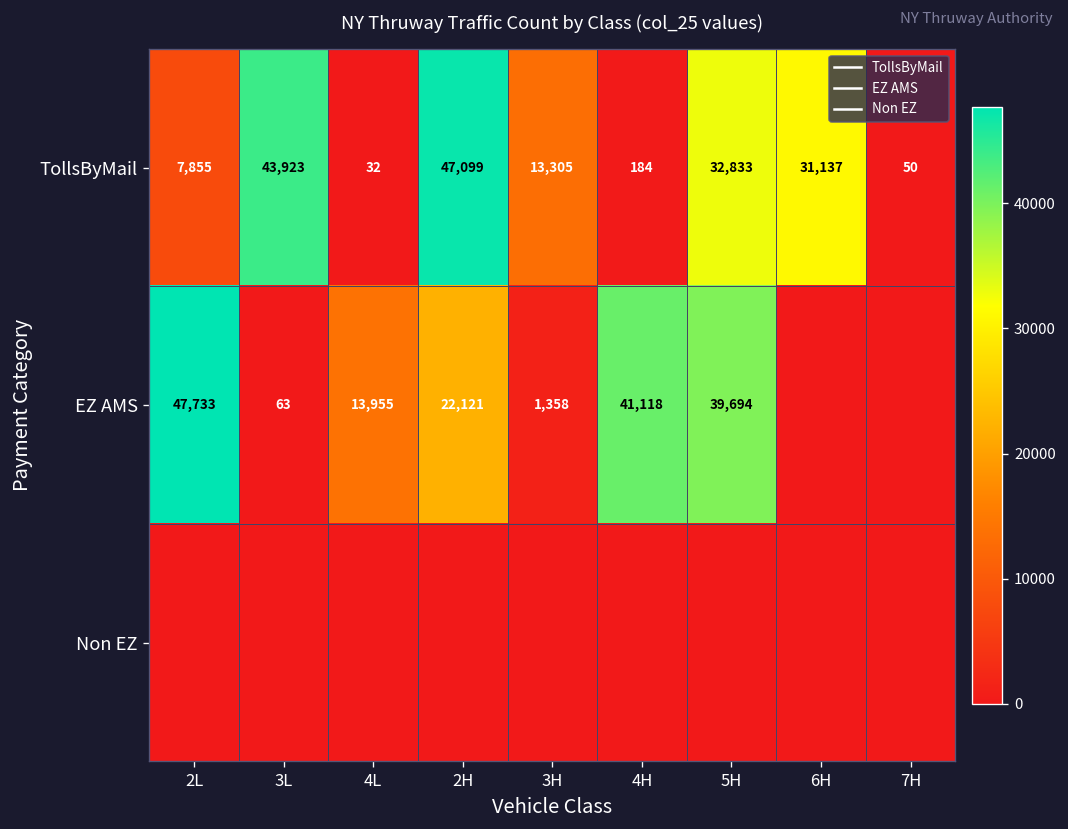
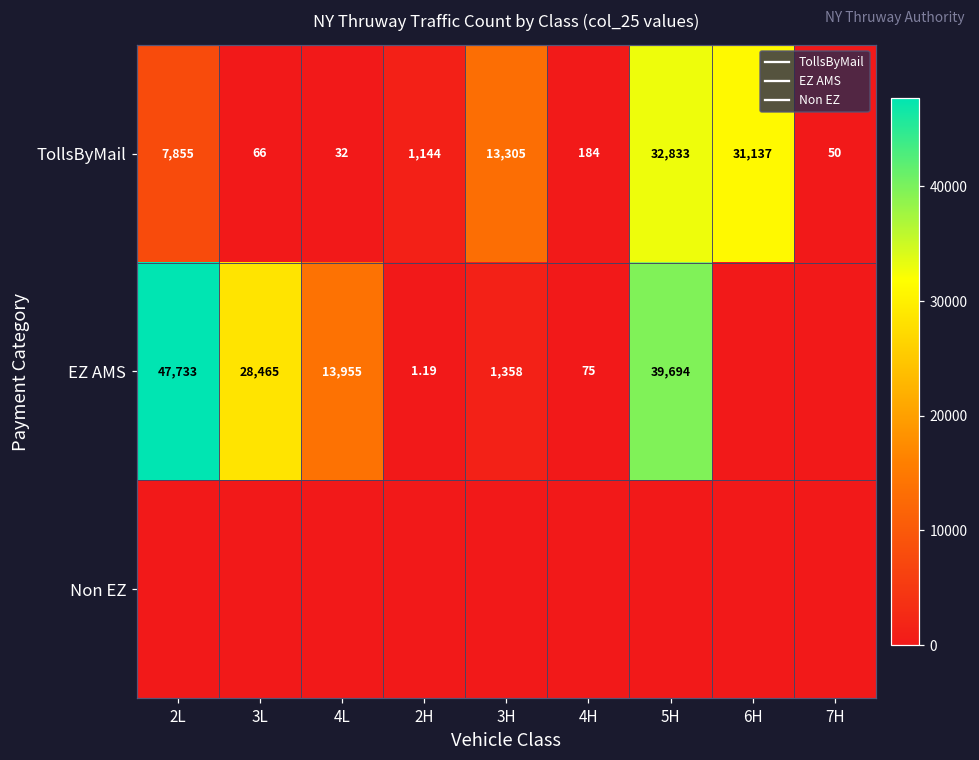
TollsByMail, 3L: 43,923 -> 66
TollsByMail, 2H: 47,099 -> 1,144
EZ AMS, 3L: 63 -> 28,465
EZ AMS, 2H: 22,121 -> 1.19
EZ AMS, 4H: 41,118 -> 75
